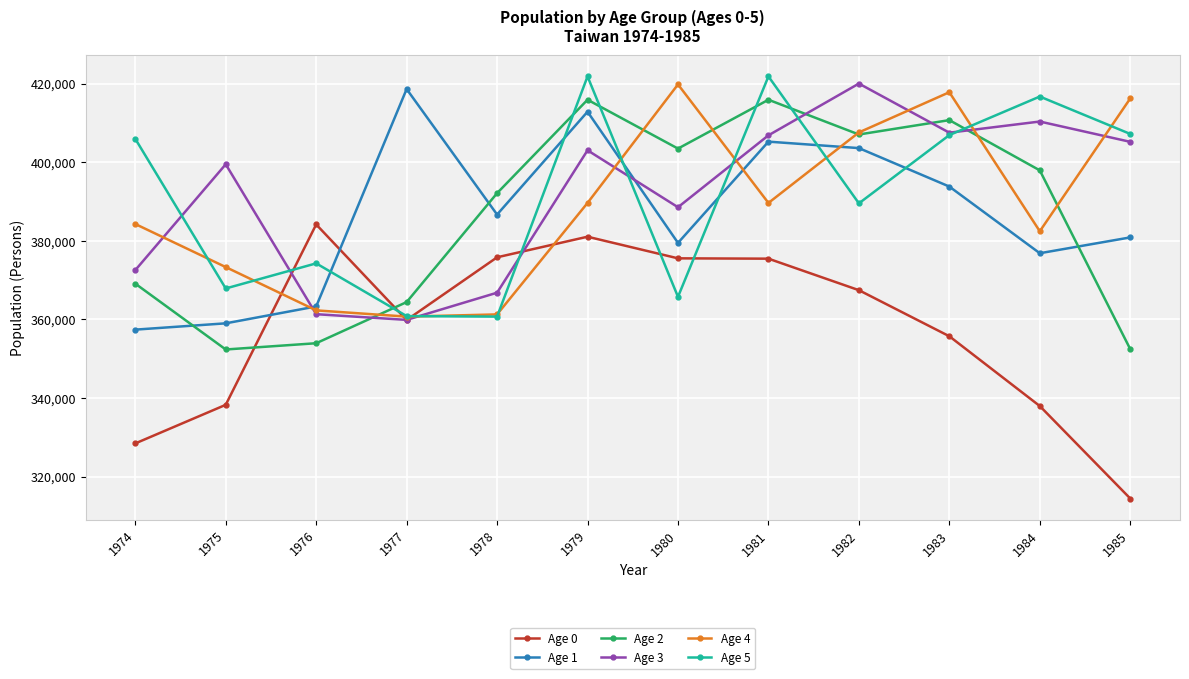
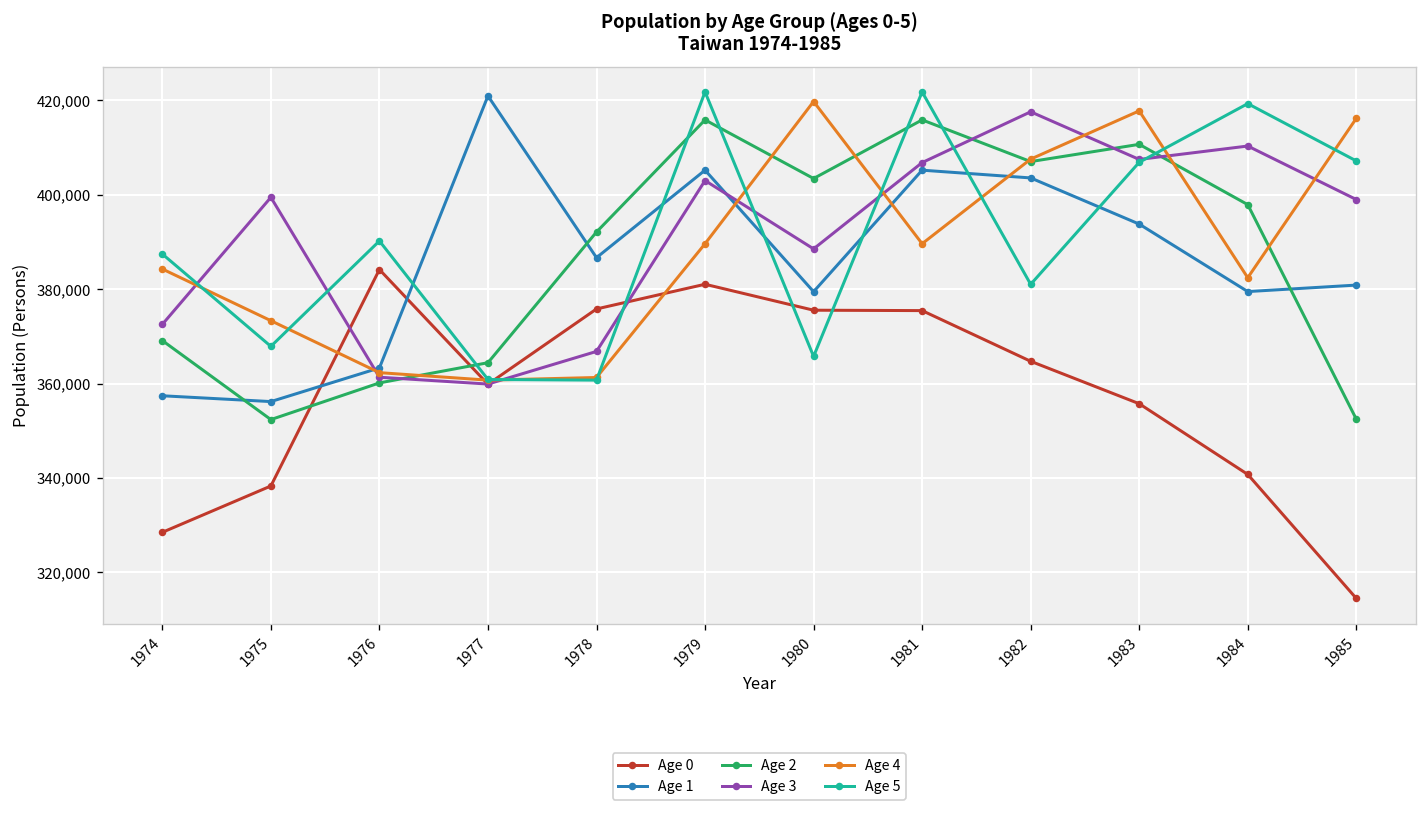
Age 5, 1974: 406,000 -> 387,000
Age 1, 1975: 359,000 -> 356,000
Age 2, 1976: 354,000 -> 360,000
Age 5, 1976: 374,000 -> 390,000
Age 1, 1977: 419,000 -> 421,000
Age 1, 1979: 413,000 -> 405,000
Age 0, 1982: 367,000 -> 365,000
Age 3, 1982: 420,000 -> 418,000
Age 5, 1982: 390,000 -> 381,000
Age 0, 1984: 338,000 -> 341,000
Age 1, 1984: 377,000 -> 379,000
Age 5, 1984: 417,000 -> 419,000
Age 3, 1985: 405,000 -> 399,000
